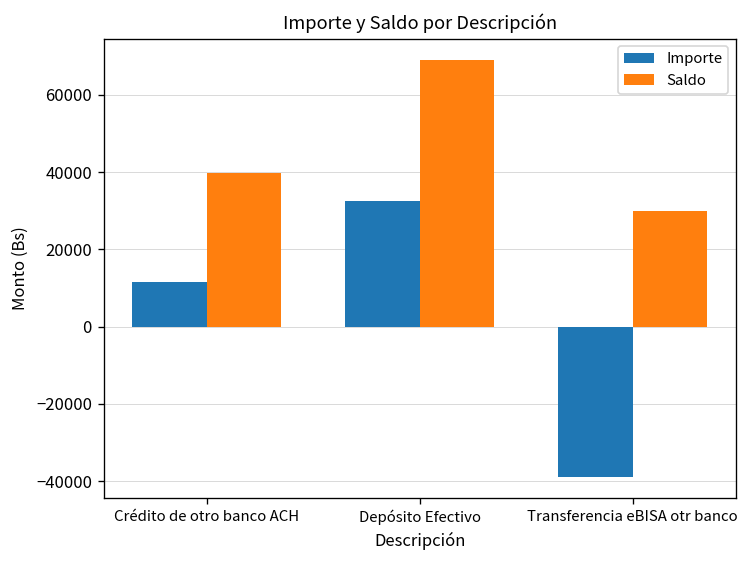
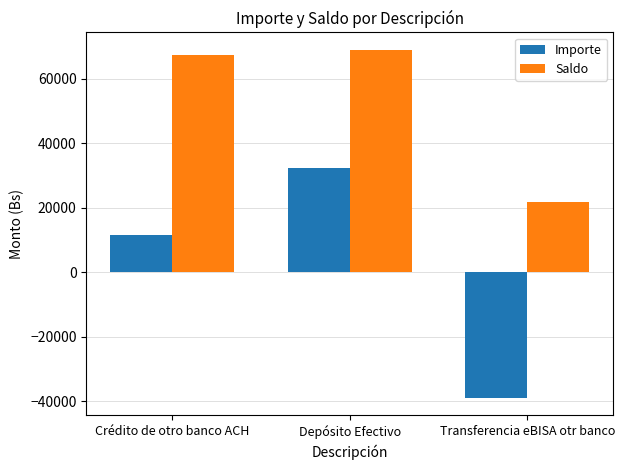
Saldo, Crédito de otro banco ACH: 40000 -> 67000
Saldo, Transferencia eBISA otr banco: 30000 -> 22000
